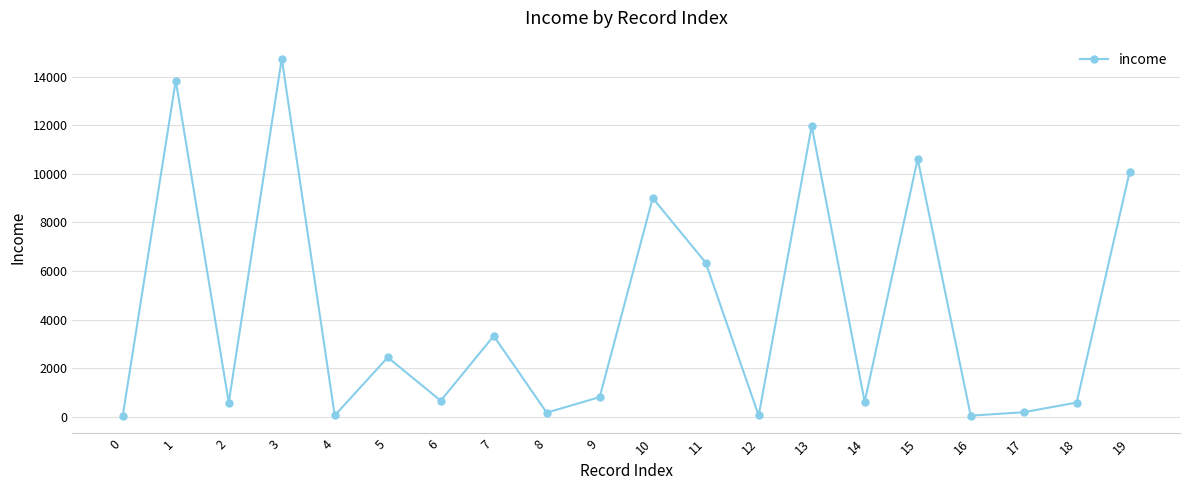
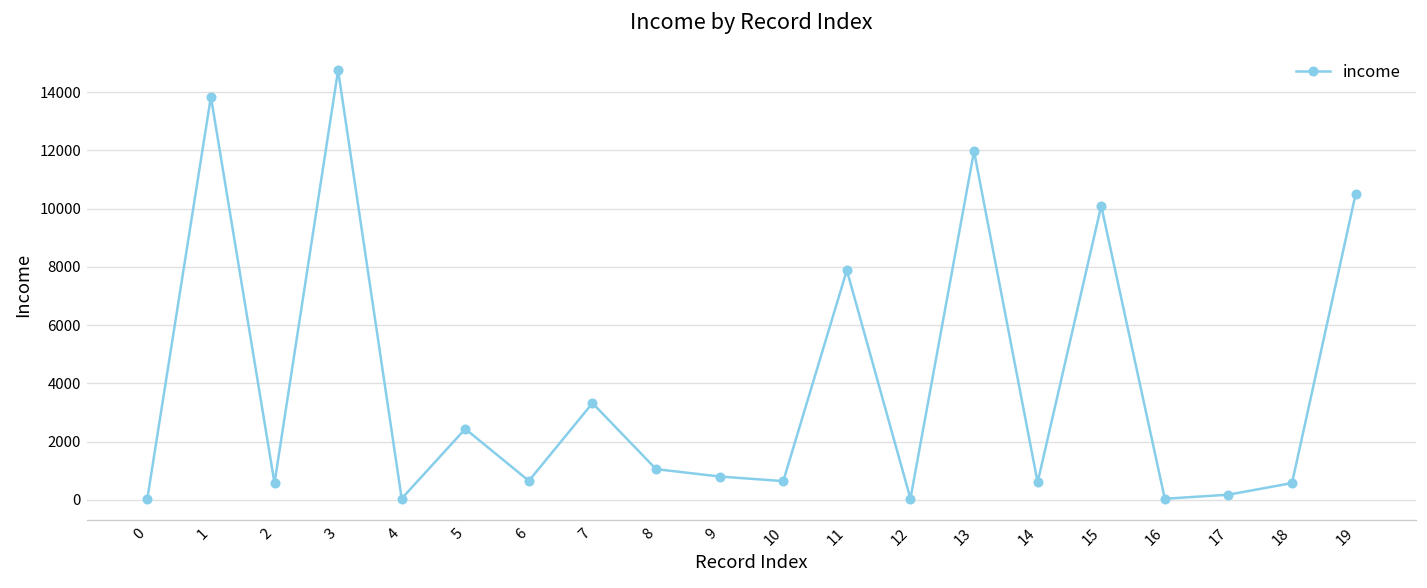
8: 200 -> 1100
10: 9000 -> 600
11: 6300 -> 7900
15: 10600 -> 10100
19: 10100 -> 10500
